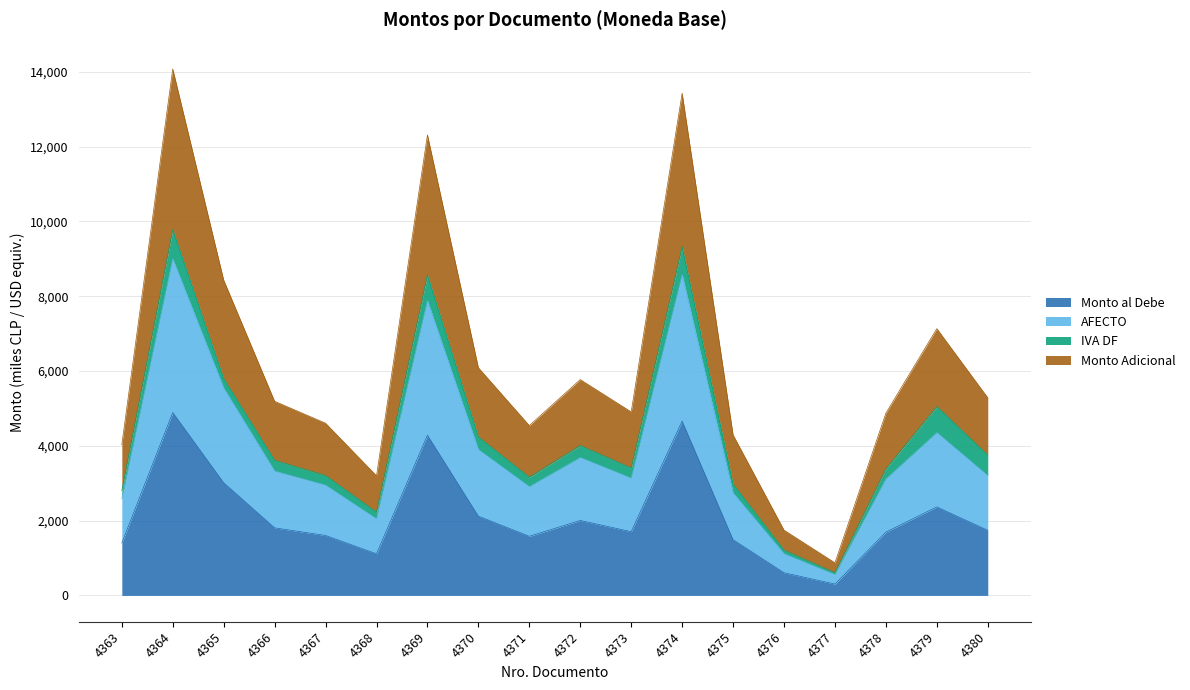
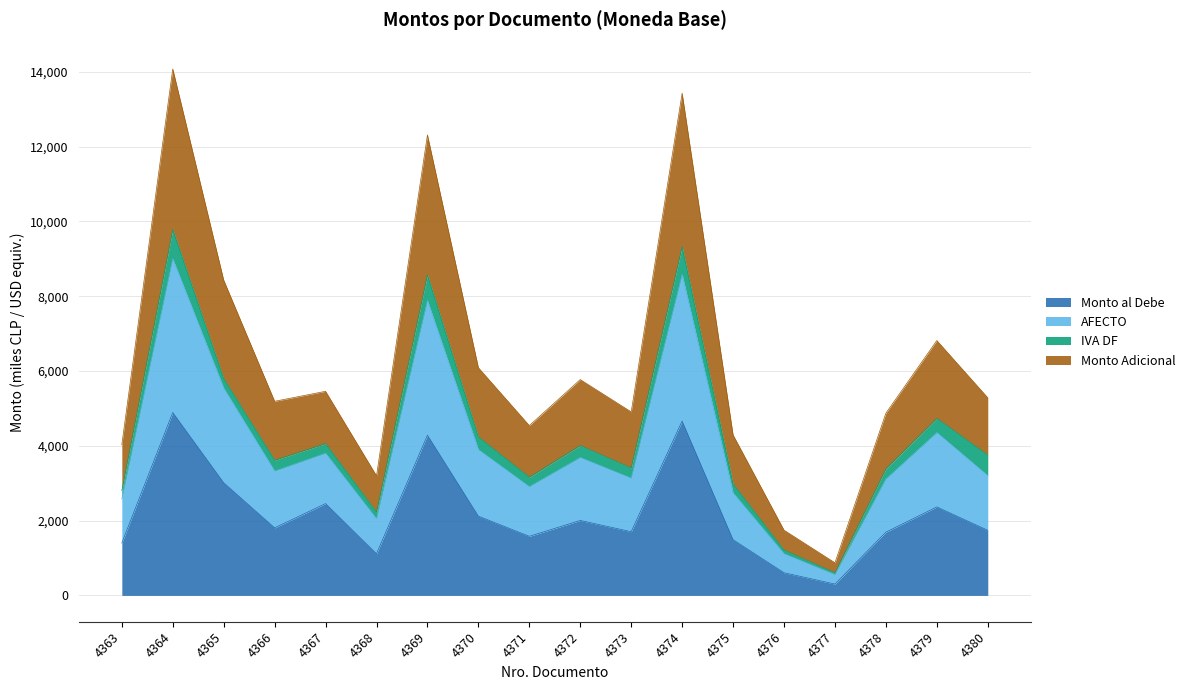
Monto al Debe, 4367: 1,600 -> 2,500
IVA DF, 4379: 700 -> 400
